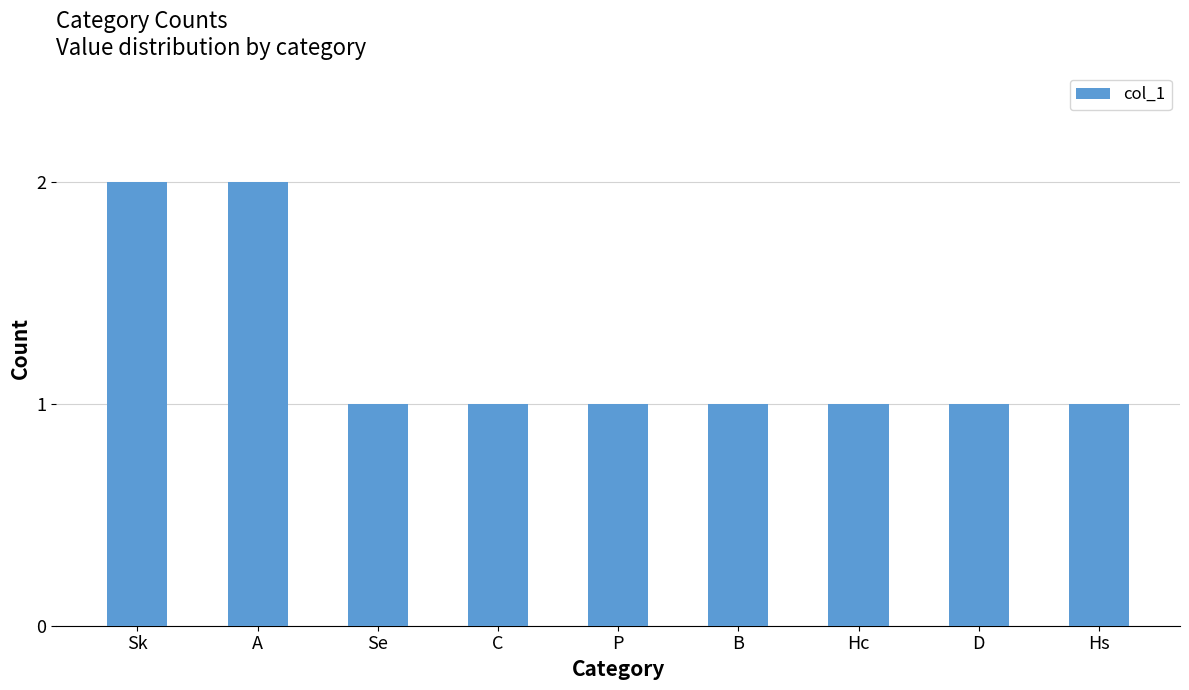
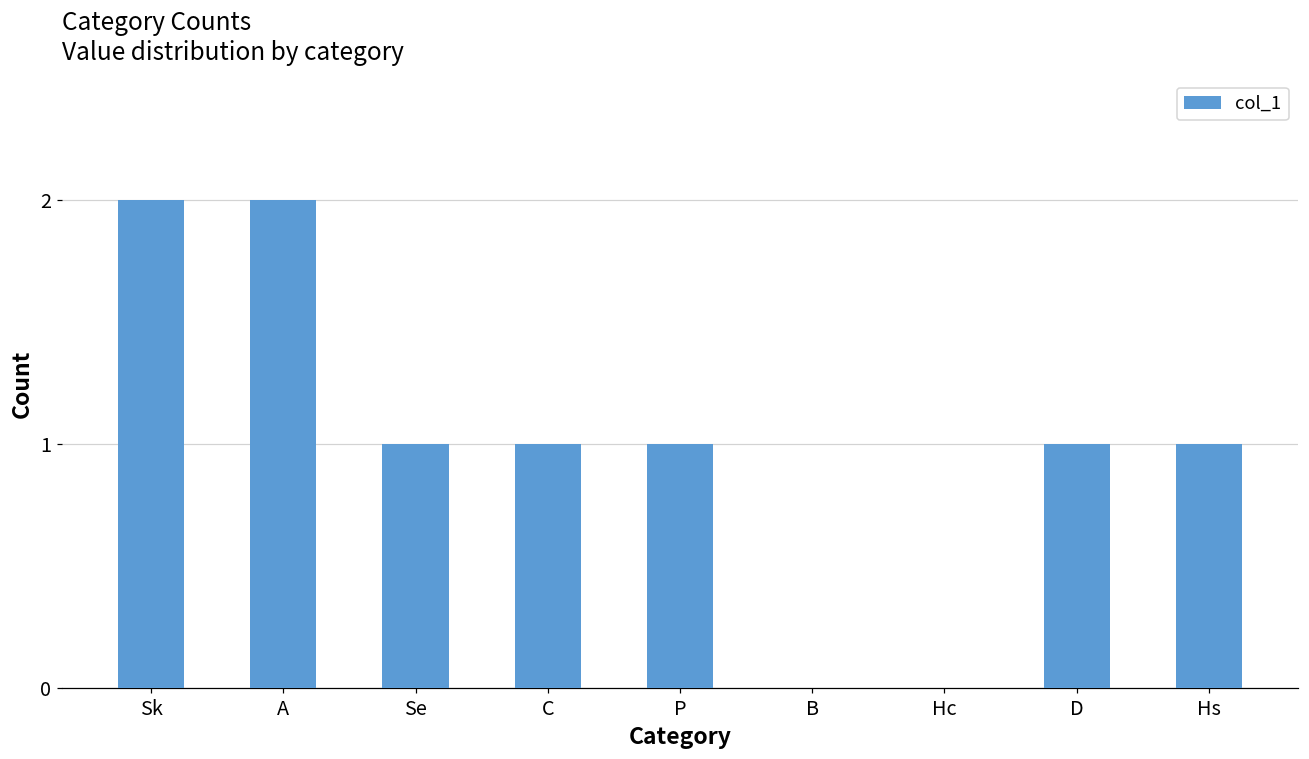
B: 1 -> 0
Hc: 1 -> 0
